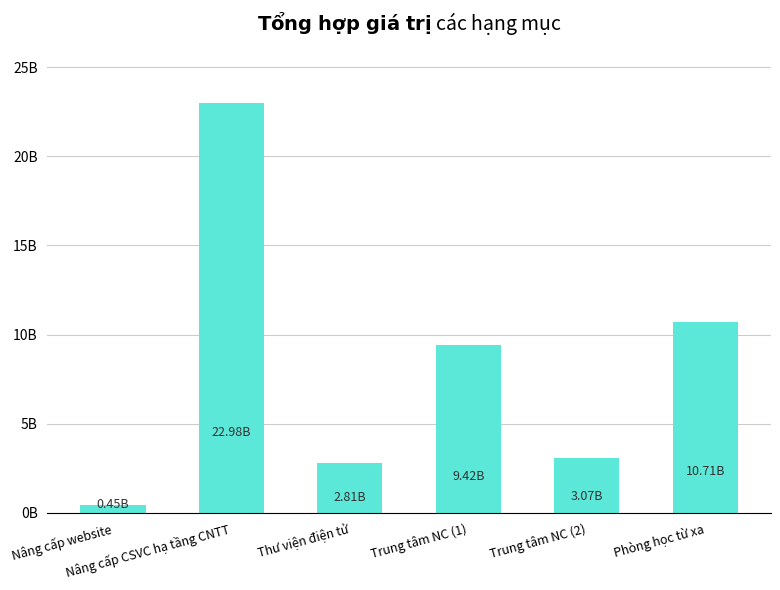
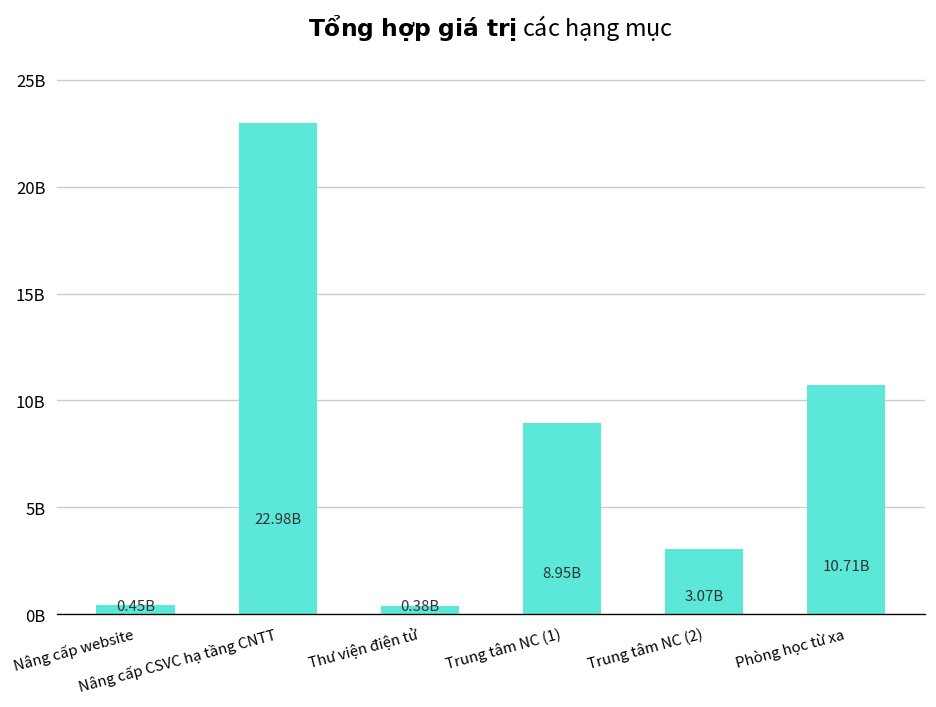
Thư viện điện tử: 2.81B -> 0.38B
Trung tâm NC (1): 9.42B -> 8.95B
